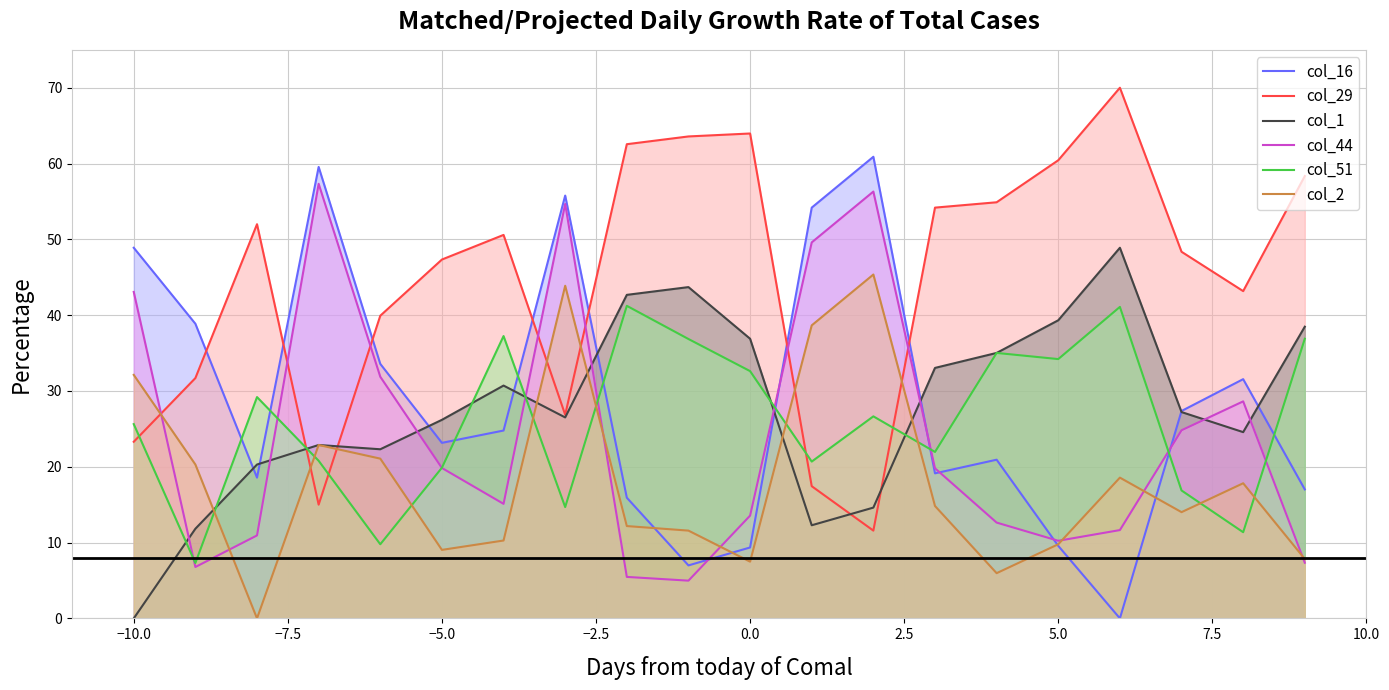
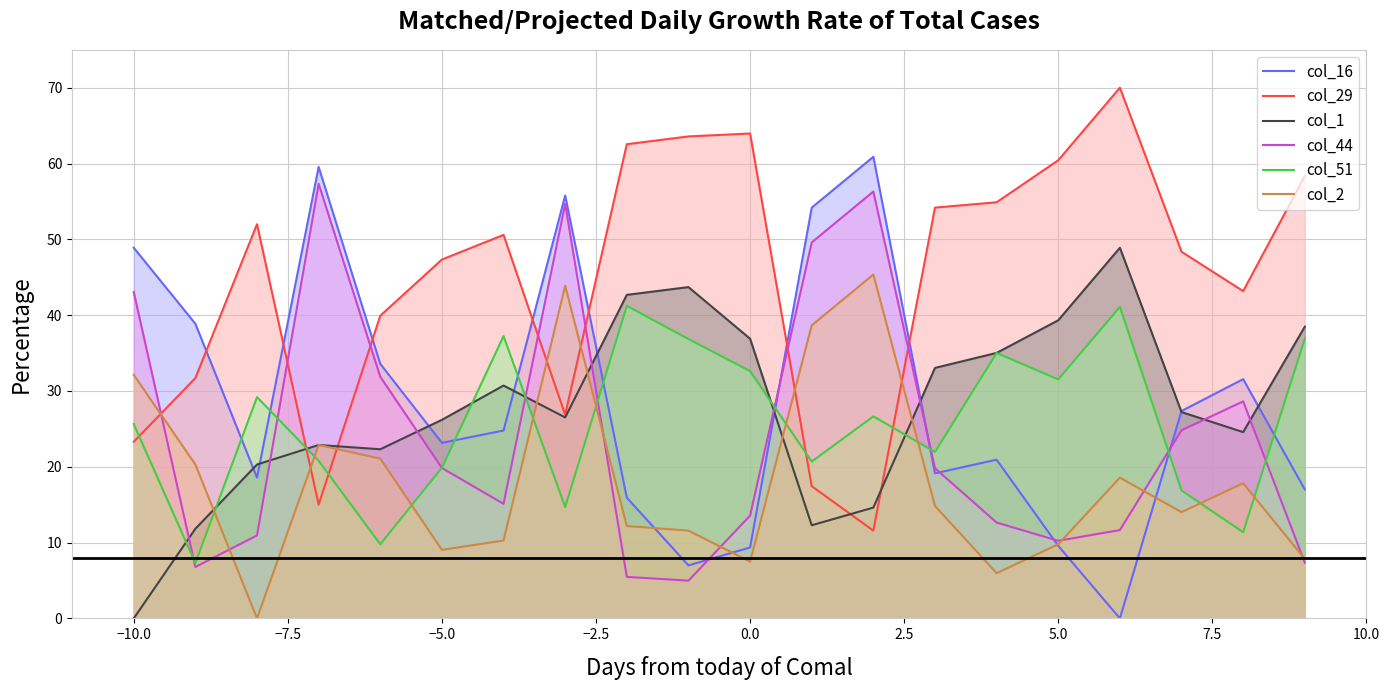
col_51, 5.0: 34 -> 32
